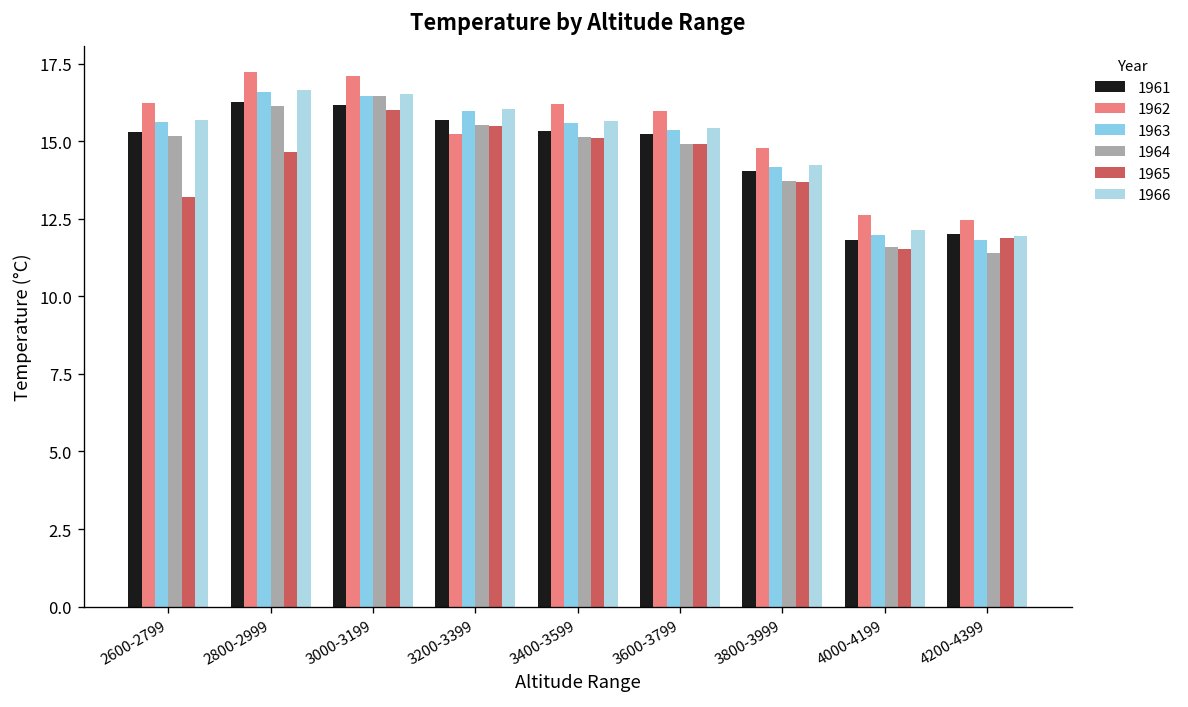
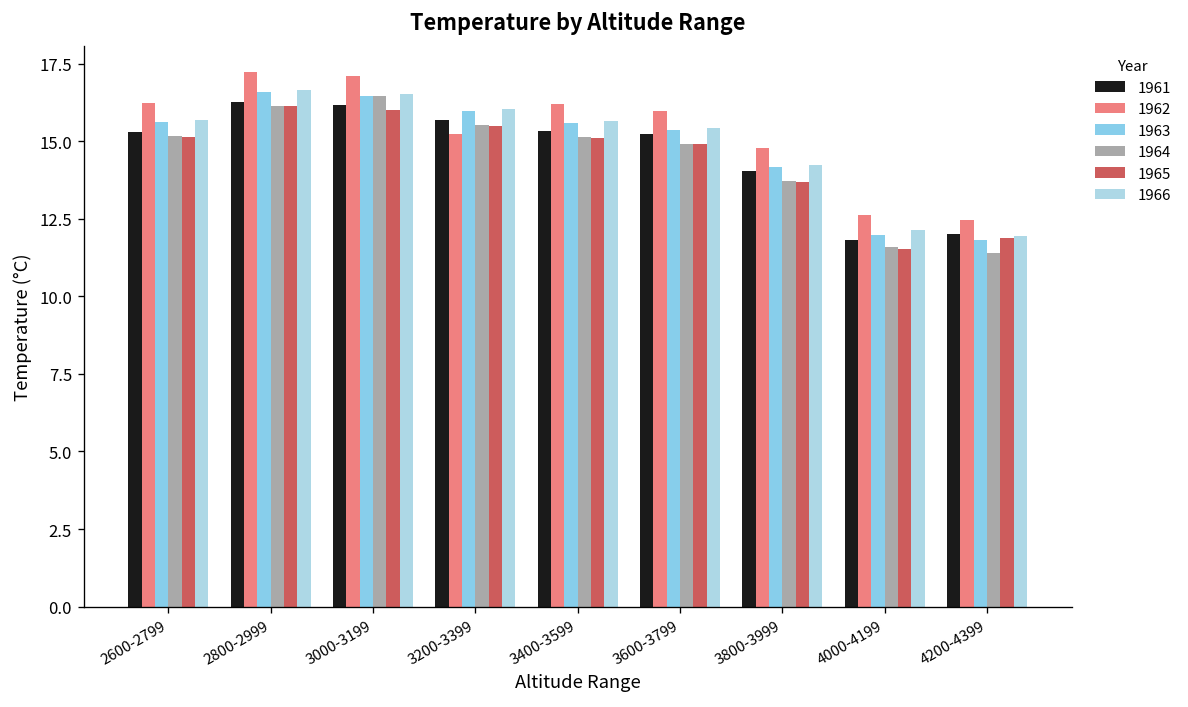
1965, 2600-2799: 13.2 -> 15.1
1965, 2800-2999: 14.6 -> 16.1
